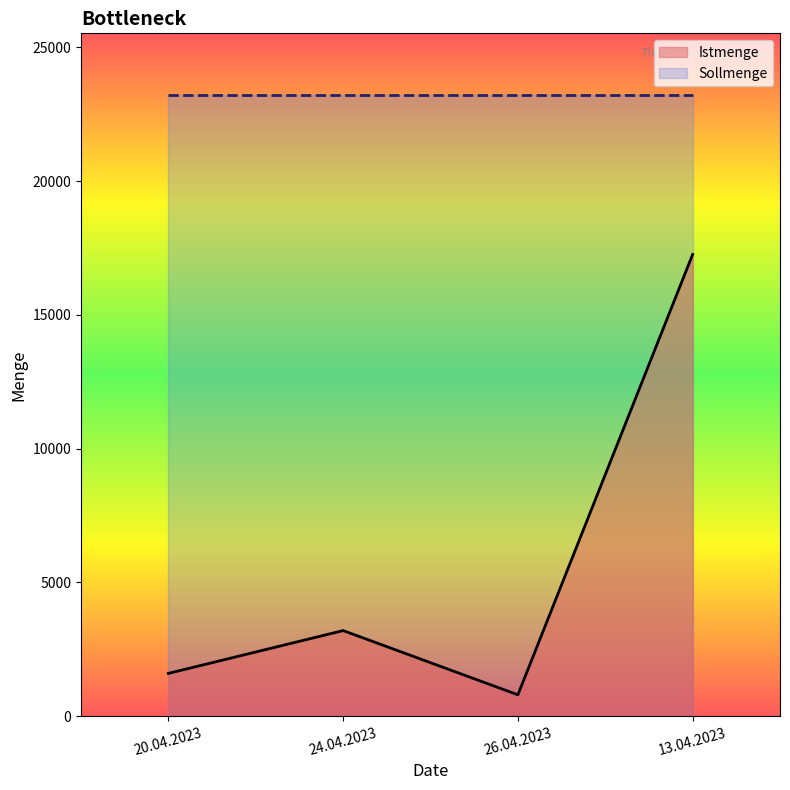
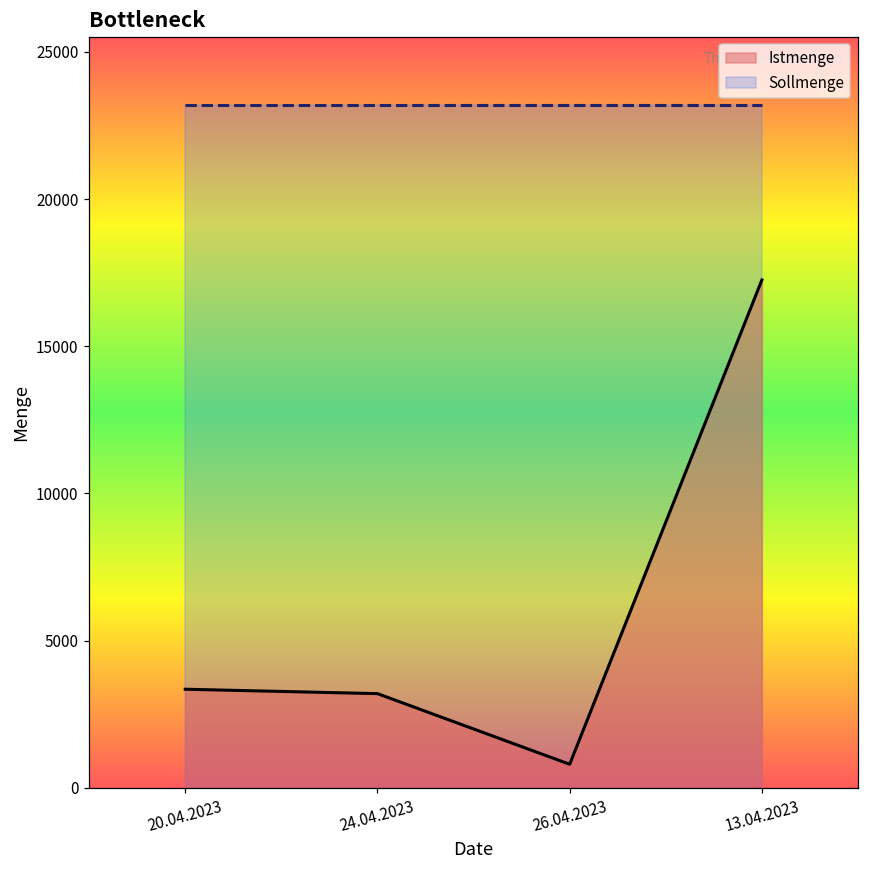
Istmenge, 20.04.2023: 1600 -> 3400
